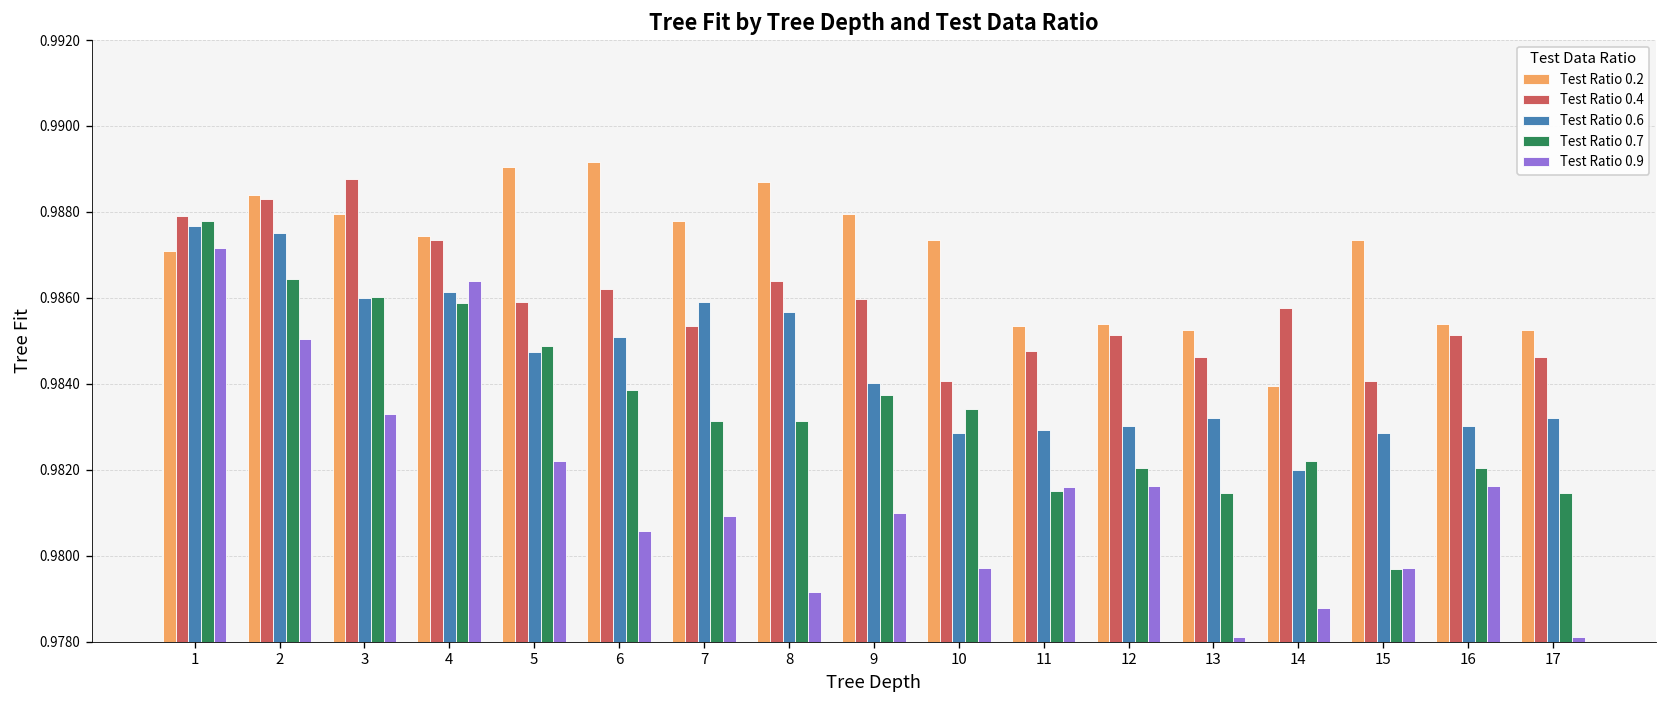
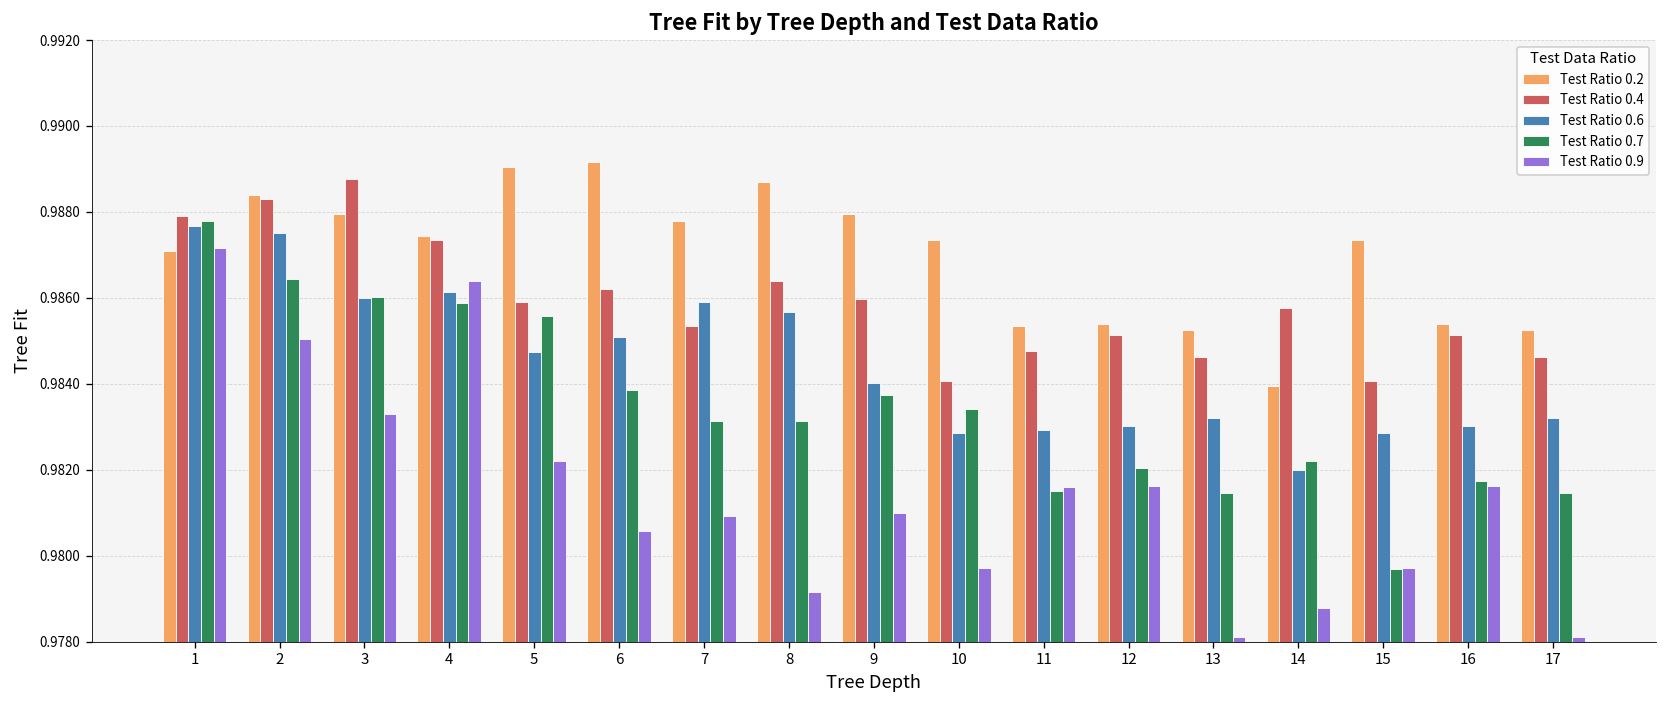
Test Ratio 0.7, 5: 0.9849 -> 0.9856
Test Ratio 0.7, 16: 0.9820 -> 0.9817
